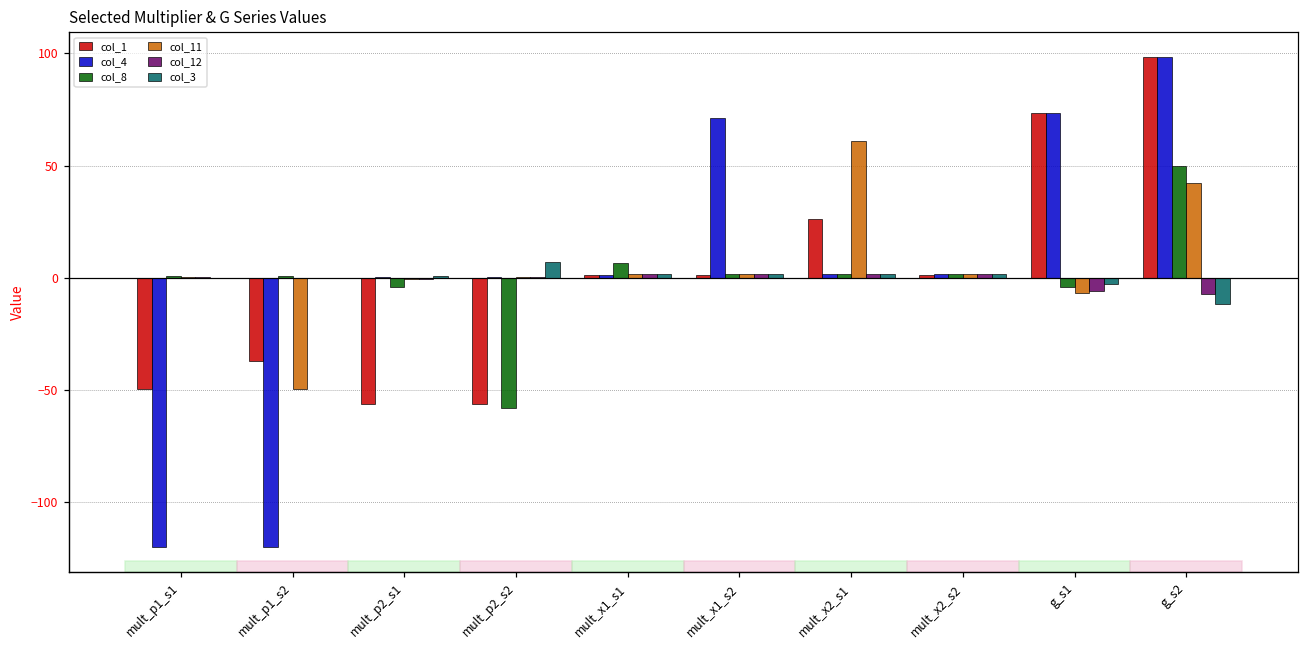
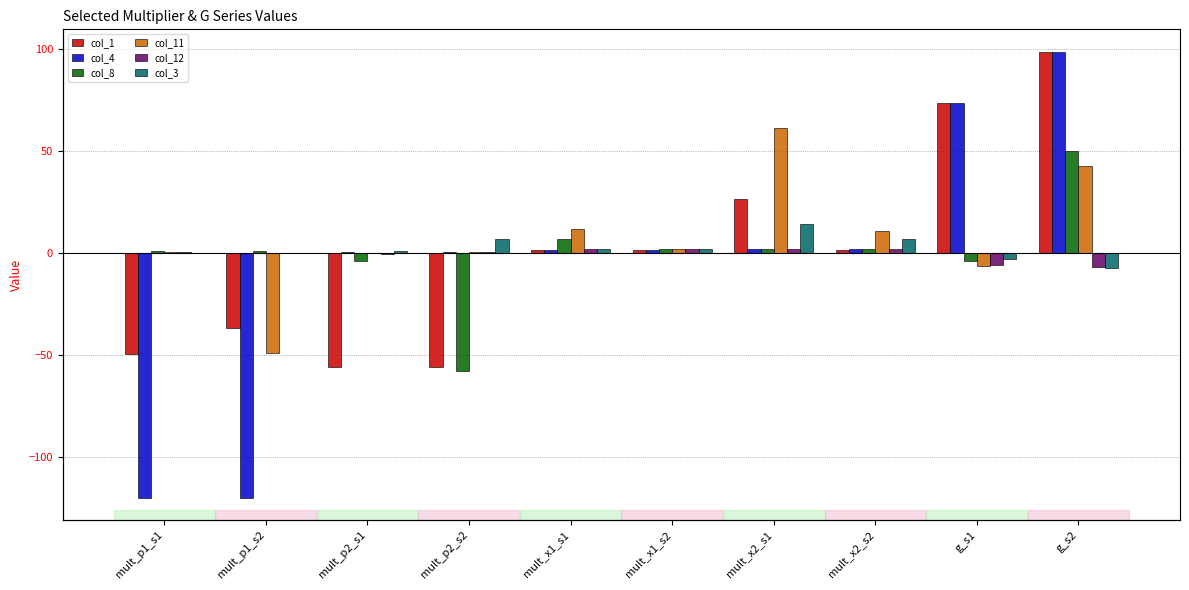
col_11, mult_x1_s1: 2 -> 11
col_4, mult_x1_s2: 71 -> 1
col_3, mult_x2_s1: 2 -> 14
col_11, mult_x2_s2: 2 -> 11
col_3, mult_x2_s2: 2 -> 7
col_3, g_s2: -12 -> -7
